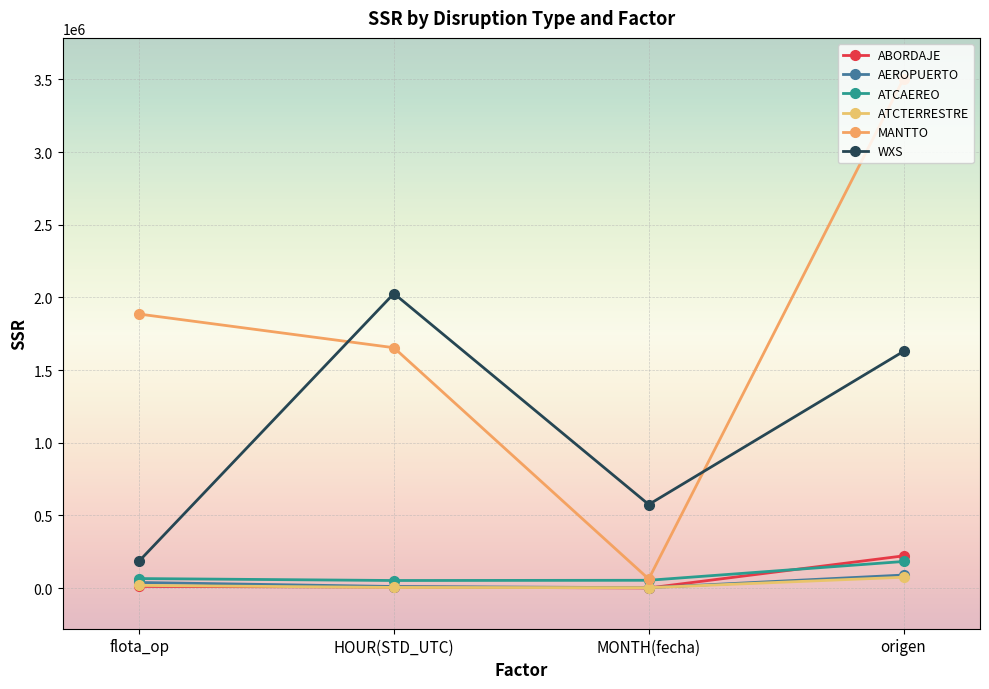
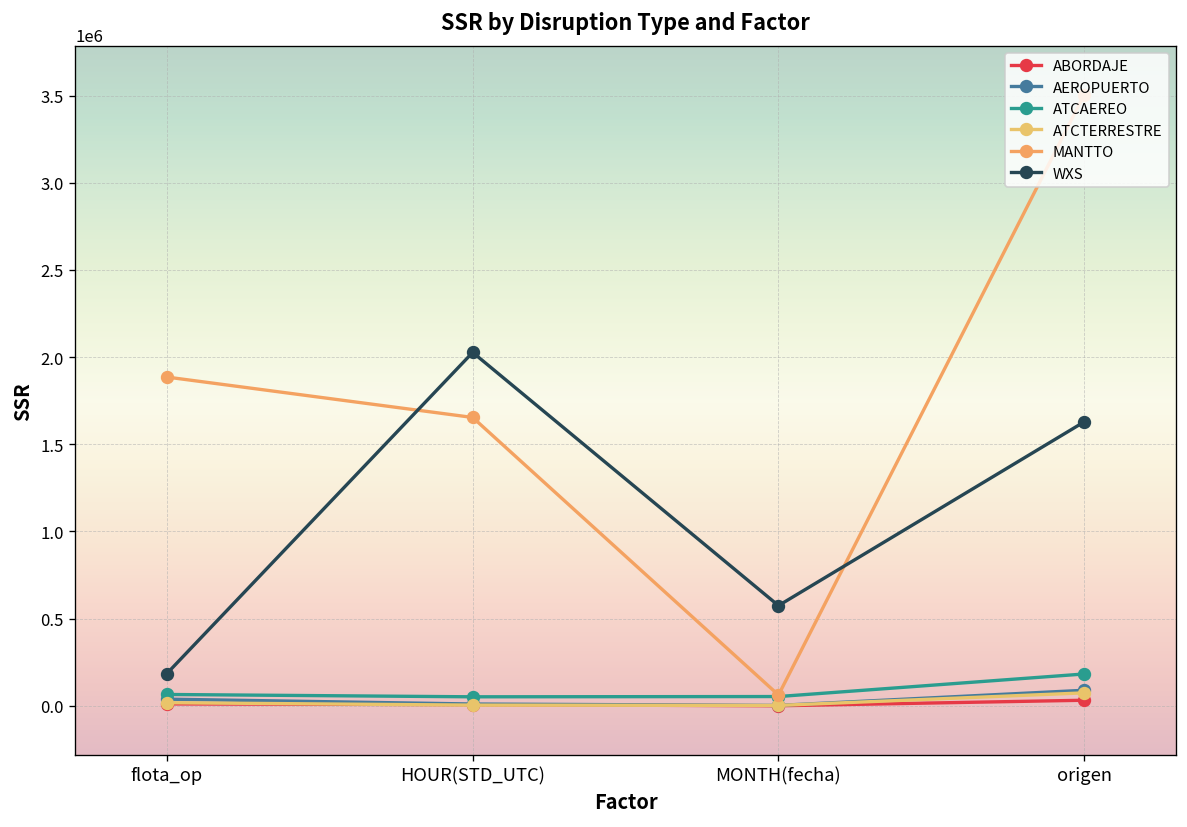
ABORDAJE, origen: 220000 -> 30000
